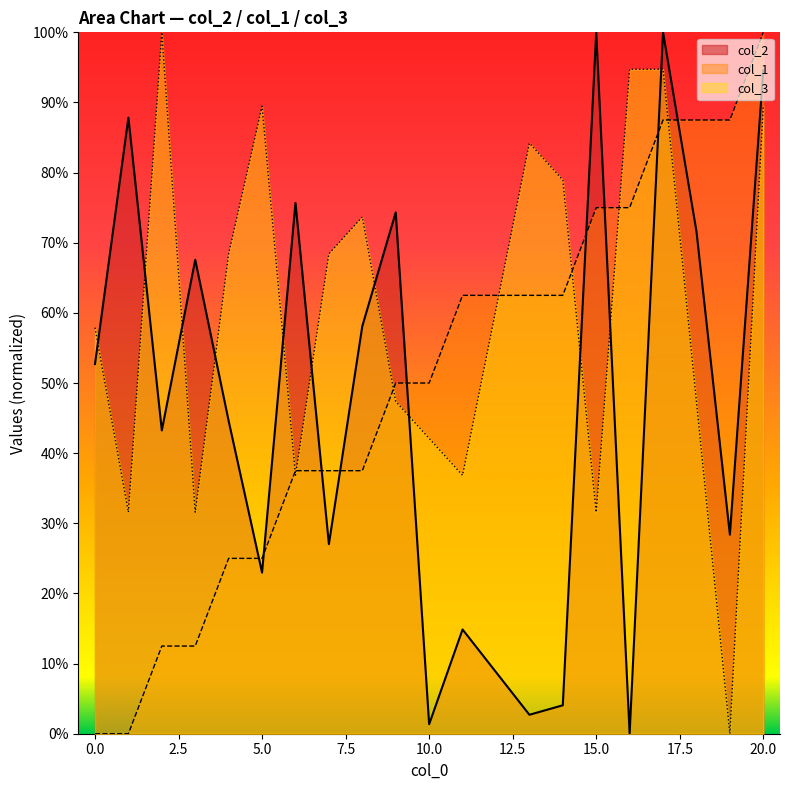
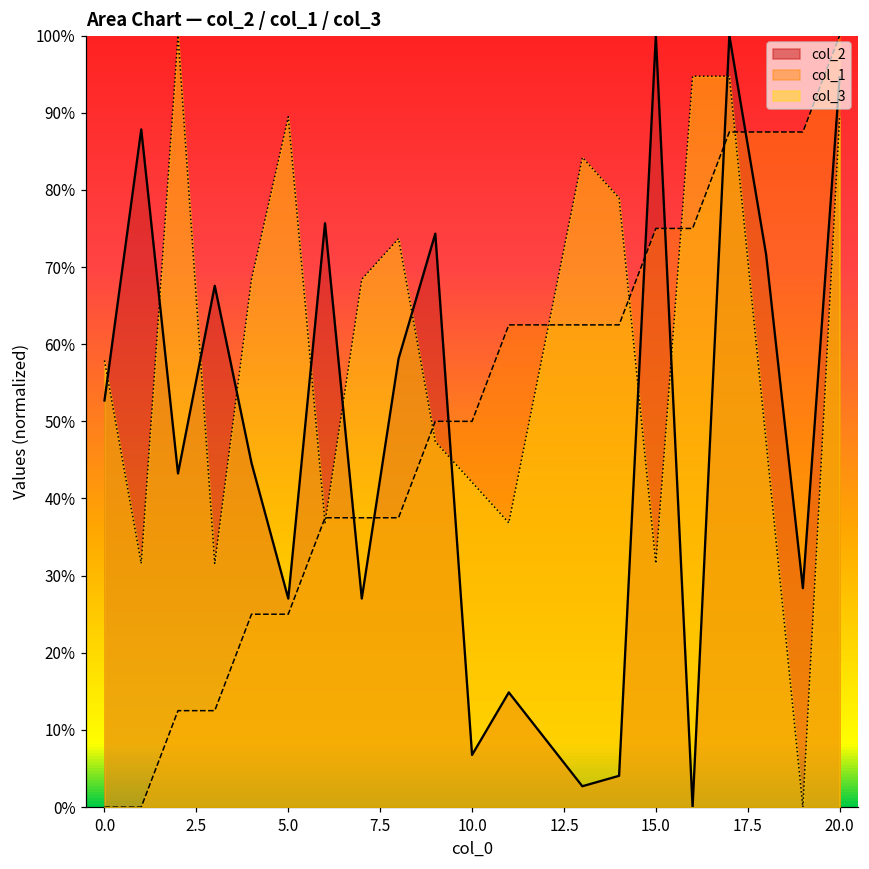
col_2, 5.0: 23% -> 27%
col_2, 10.0: 1% -> 7%
